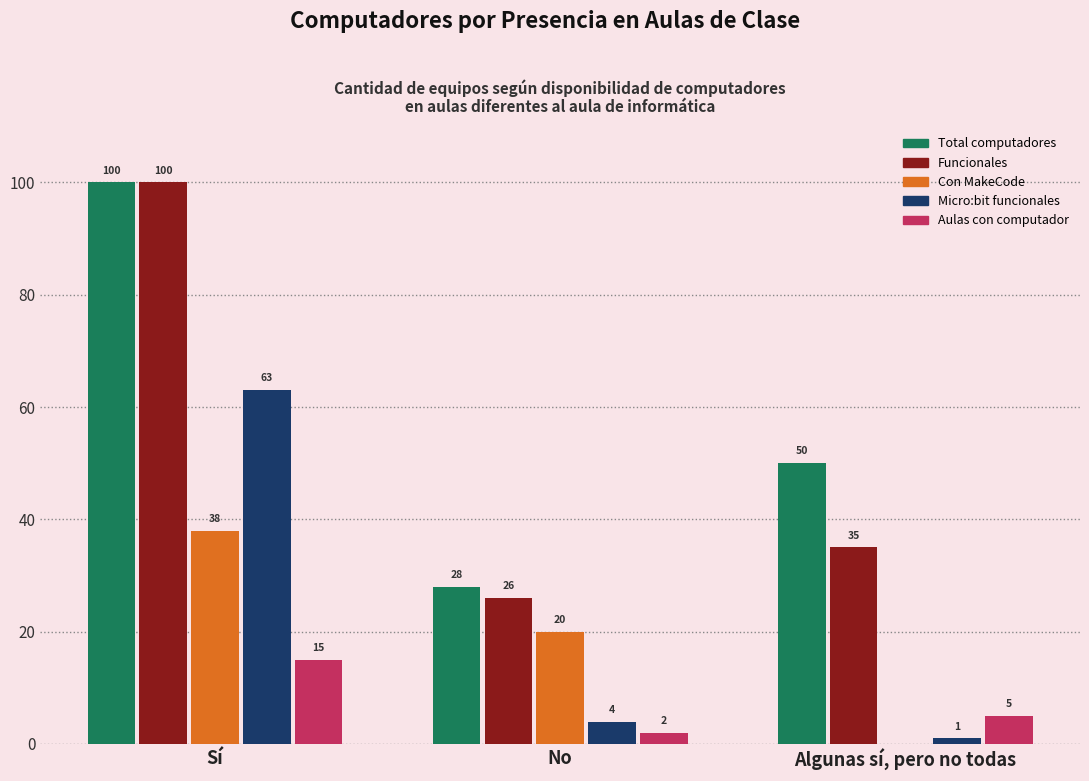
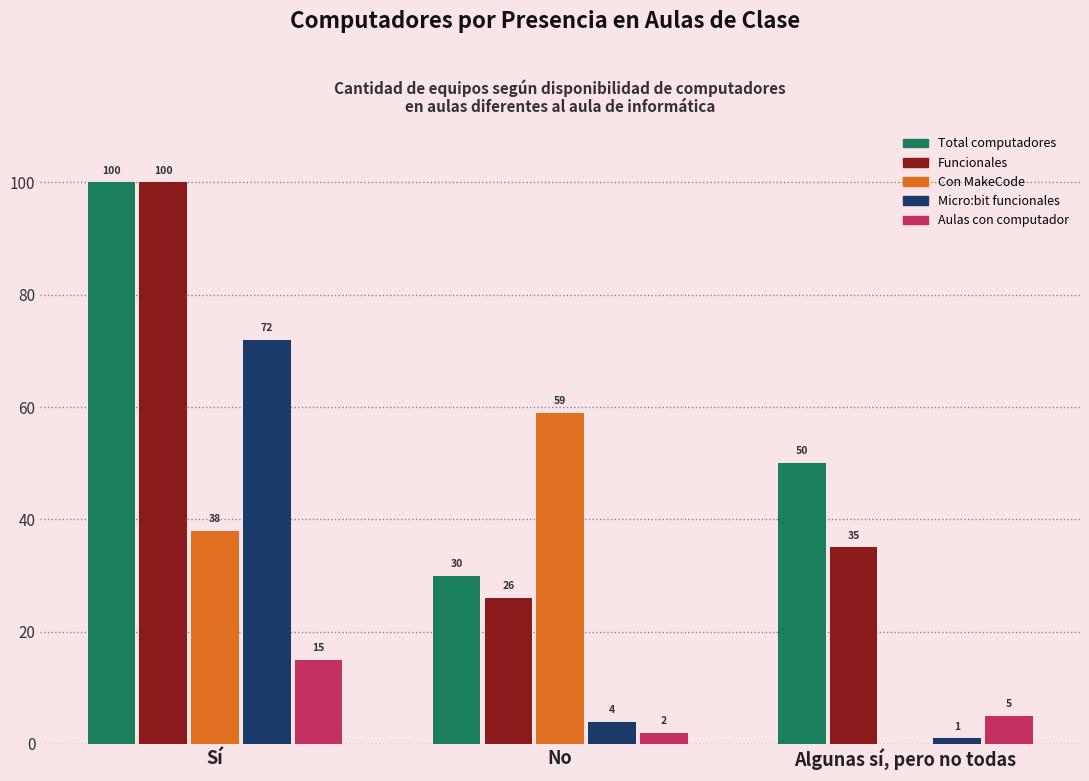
Micro:bit funcionales, Sí: 63 -> 72
Total computadores, No: 28 -> 30
Con MakeCode, No: 20 -> 59
